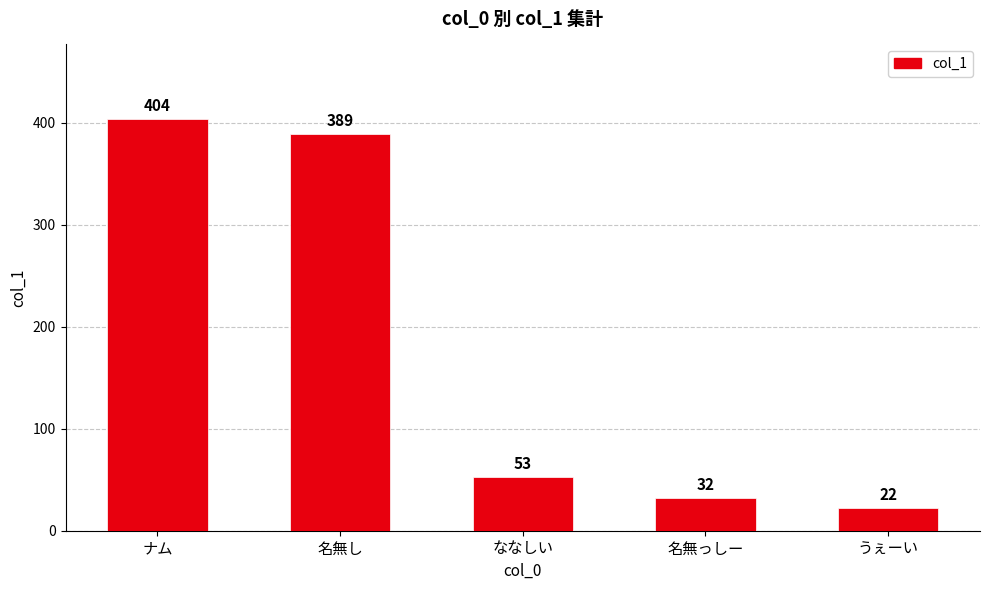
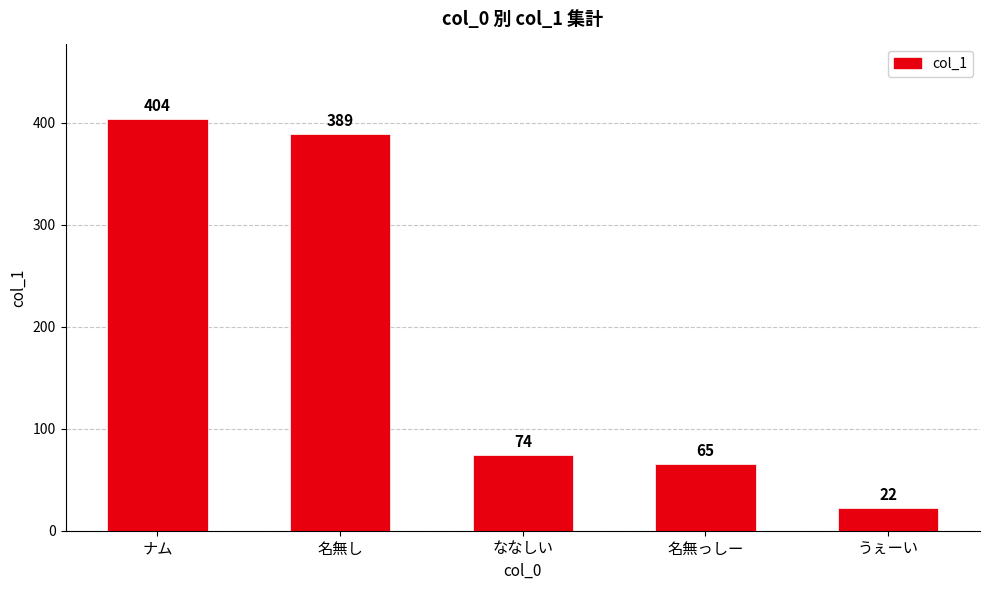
ななしい: 53 -> 74
名無っしー: 32 -> 65
